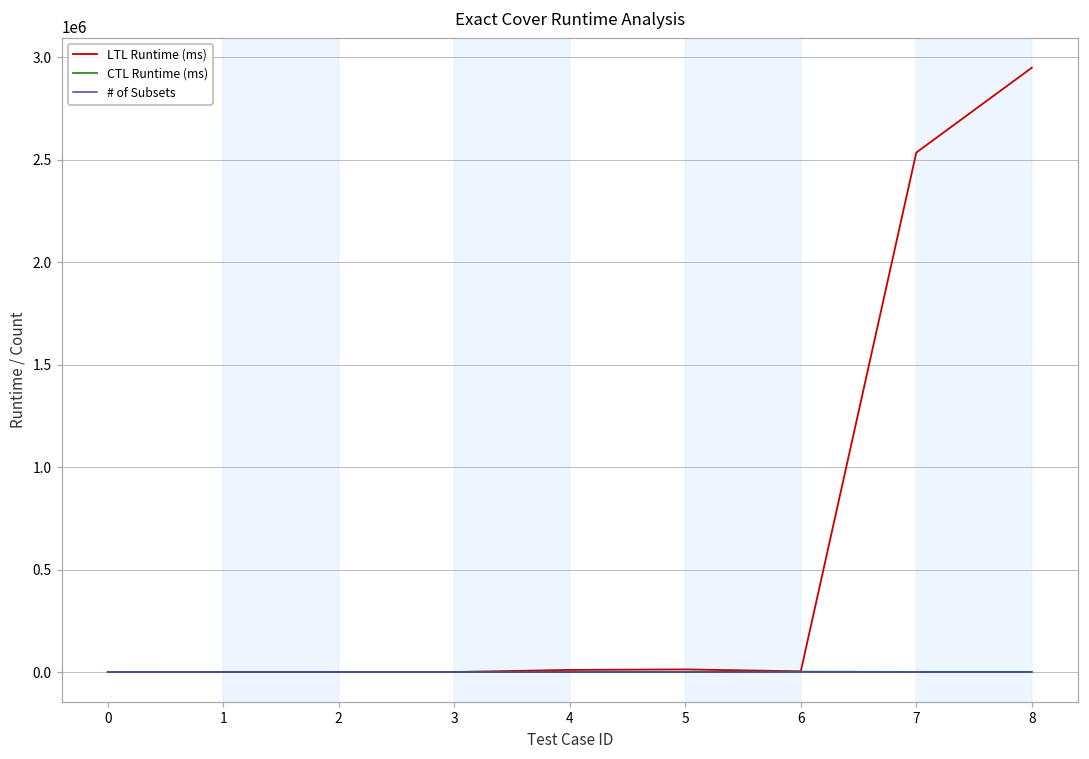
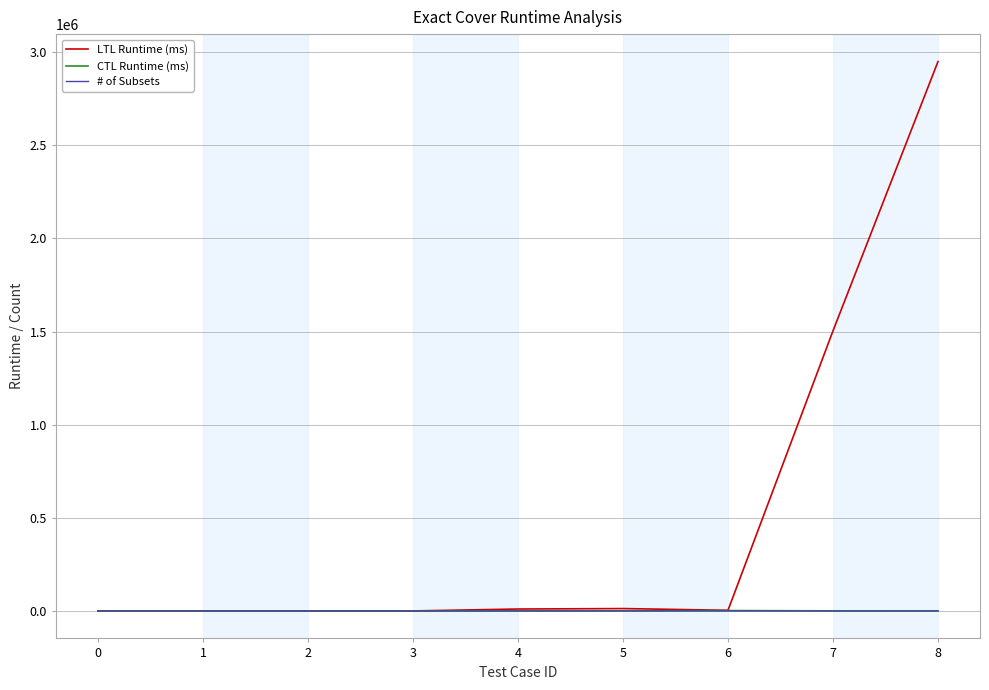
LTL Runtime (ms), 7: 2540000 -> 1500000
